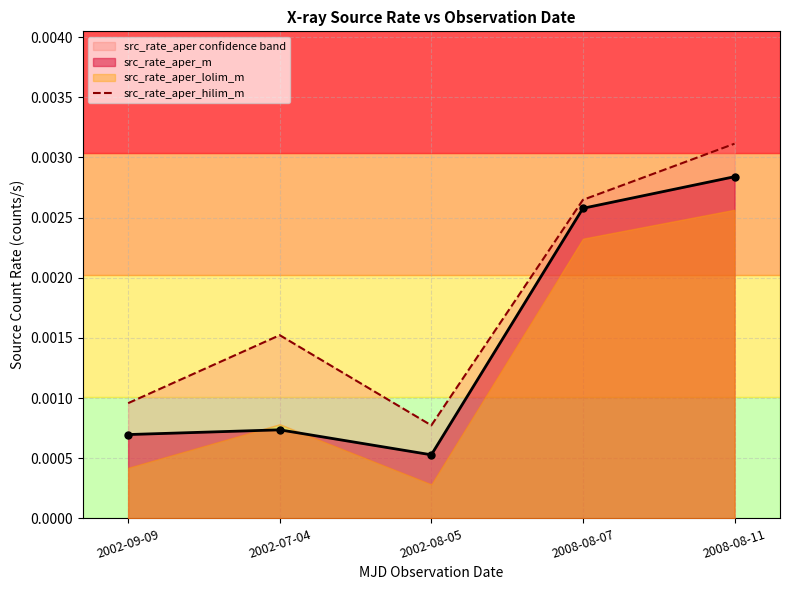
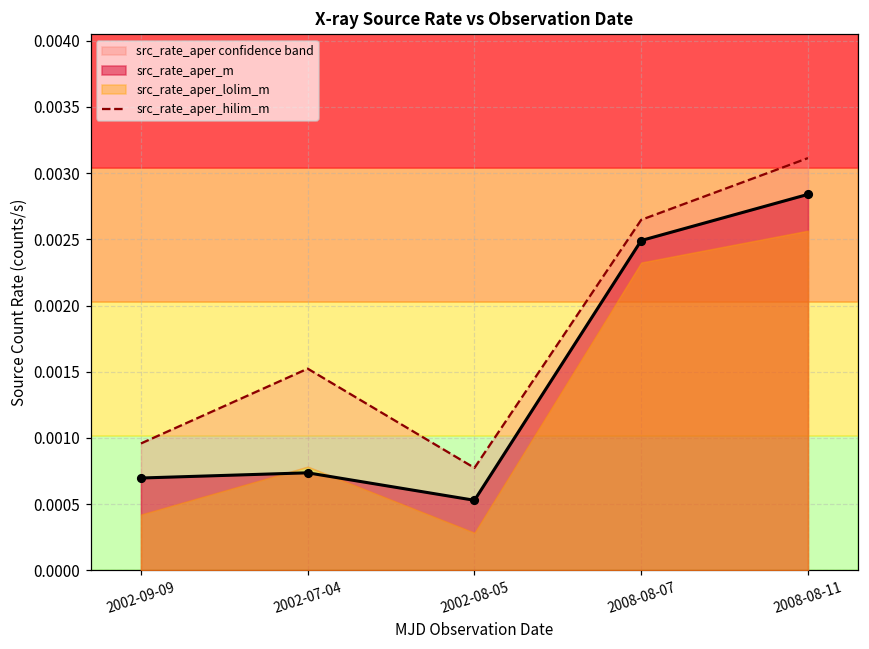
src_rate_aper_m, 2008-08-07: 0.00258 -> 0.00249
